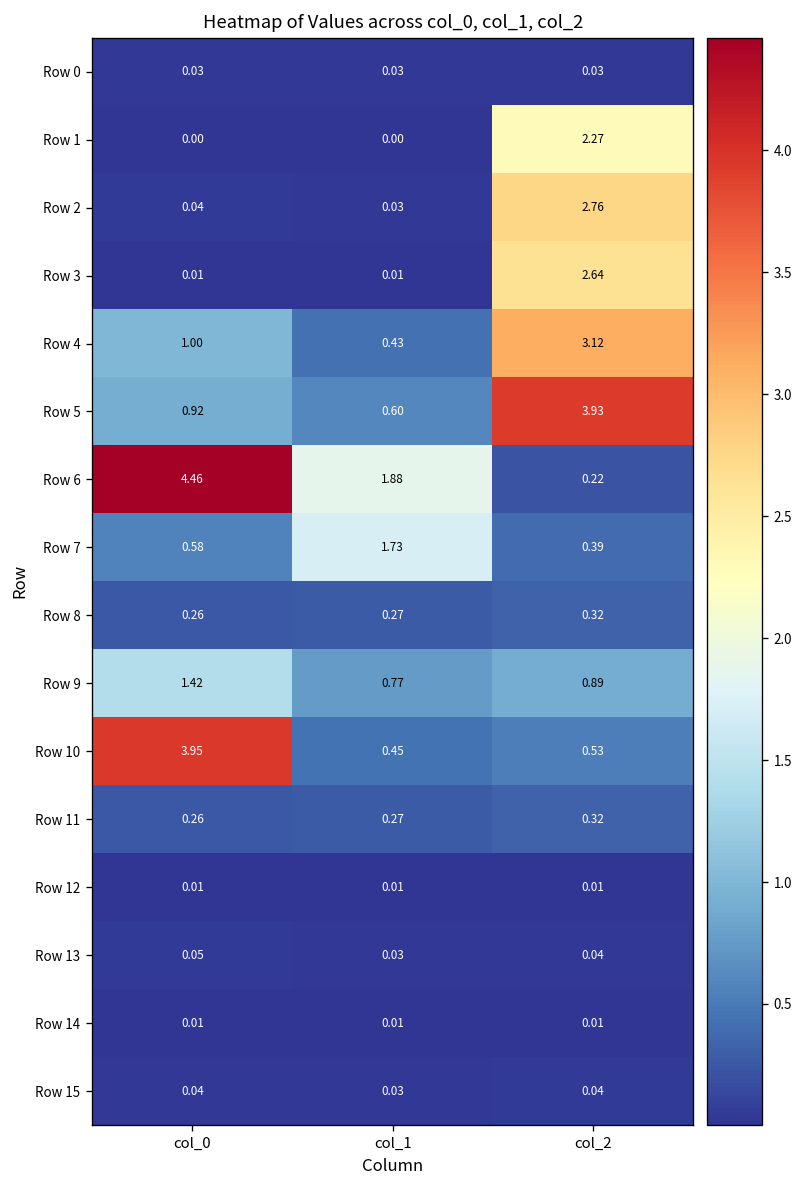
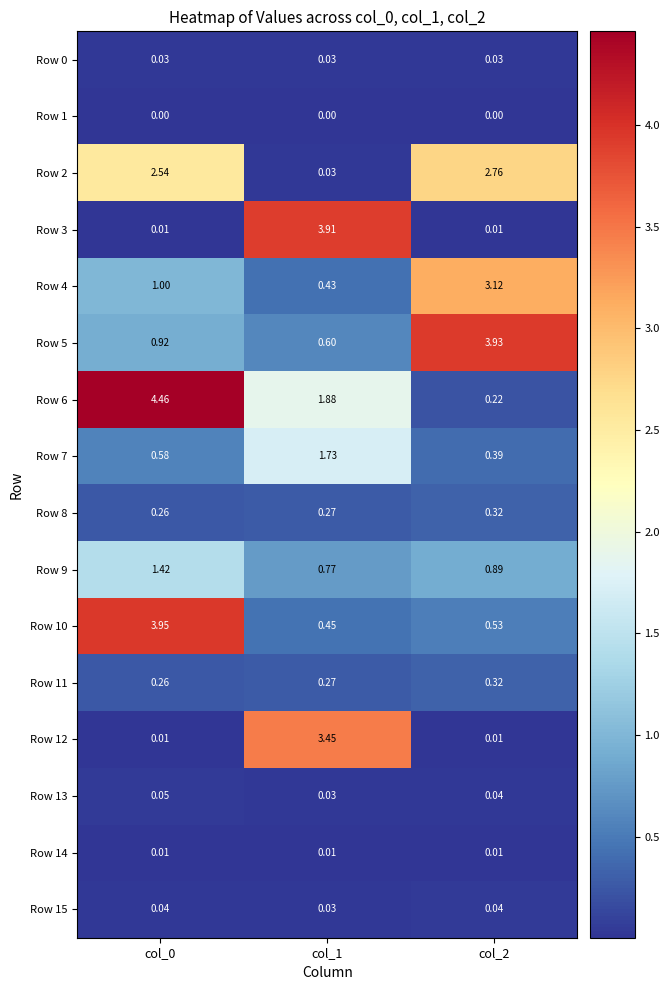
Row 1, col_2: 2.27 -> 0.00
Row 2, col_0: 0.04 -> 2.54
Row 3, col_1: 0.01 -> 3.91
Row 3, col_2: 2.64 -> 0.01
Row 12, col_1: 0.01 -> 3.45
